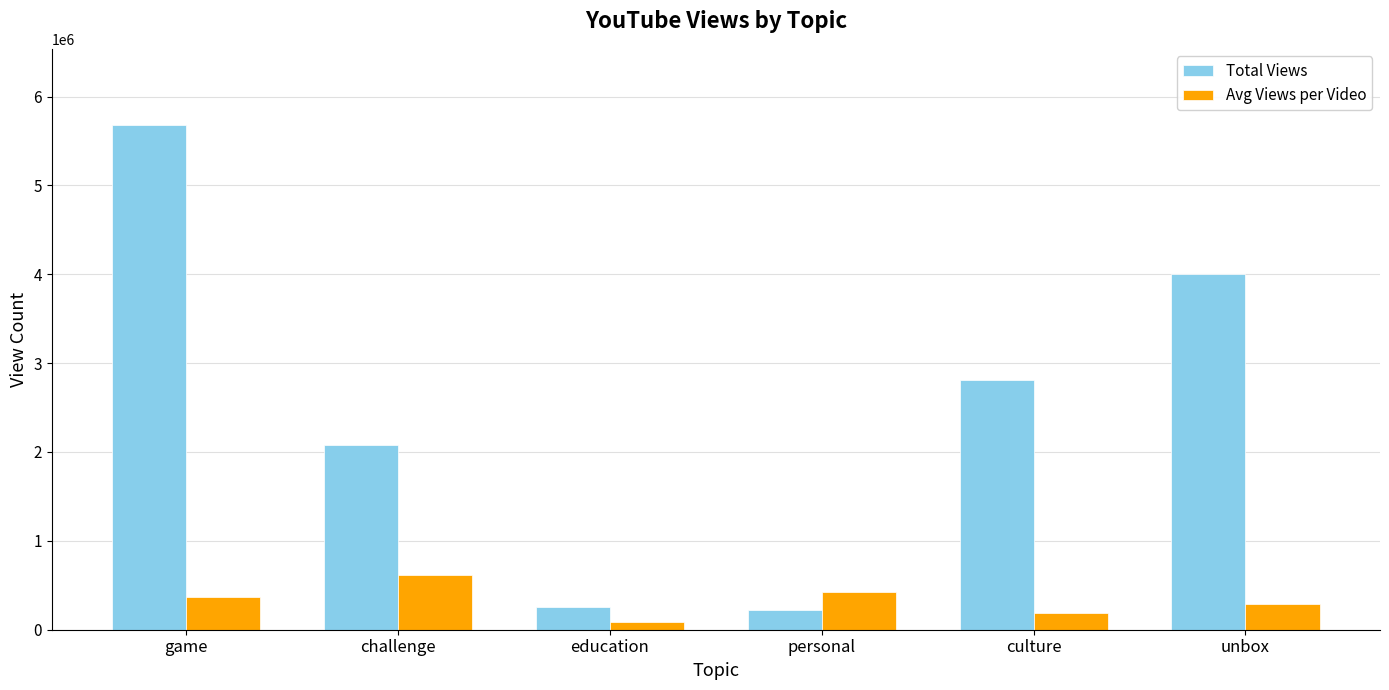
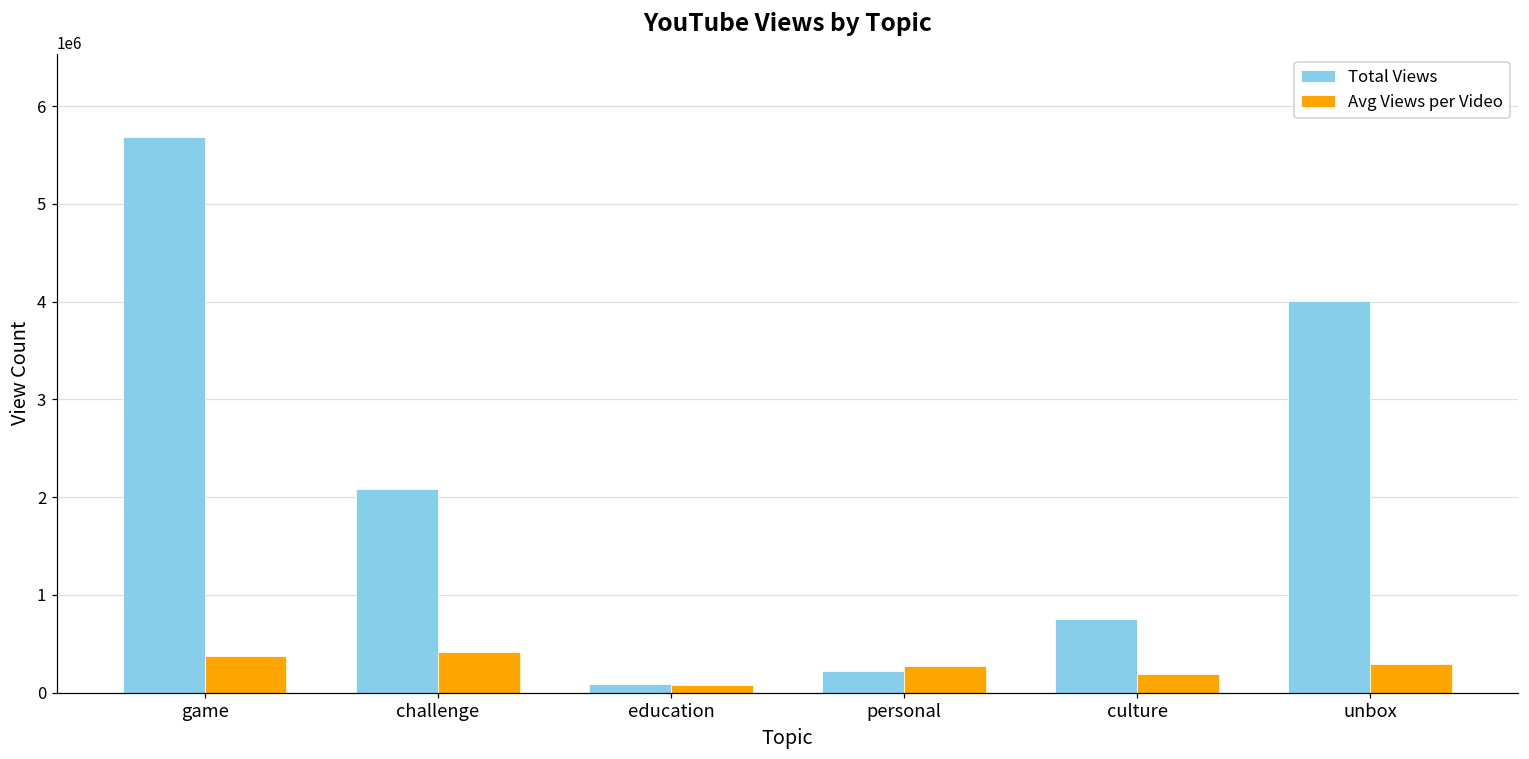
Avg Views per Video, challenge: 600000 -> 400000
Total Views, education: 300000 -> 100000
Avg Views per Video, personal: 400000 -> 300000
Total Views, culture: 2800000 -> 800000
